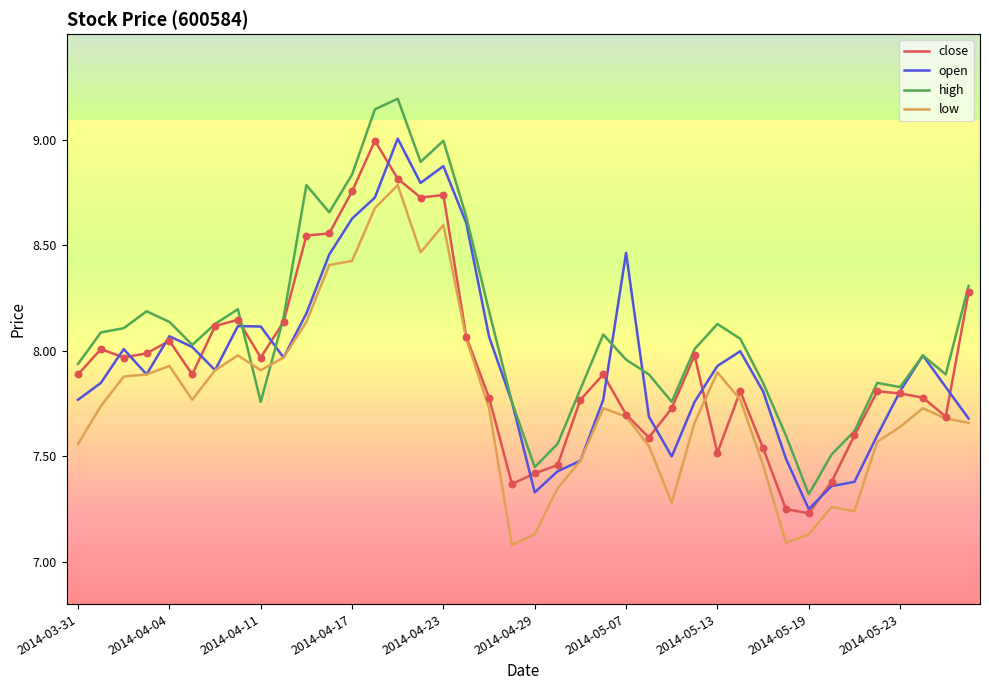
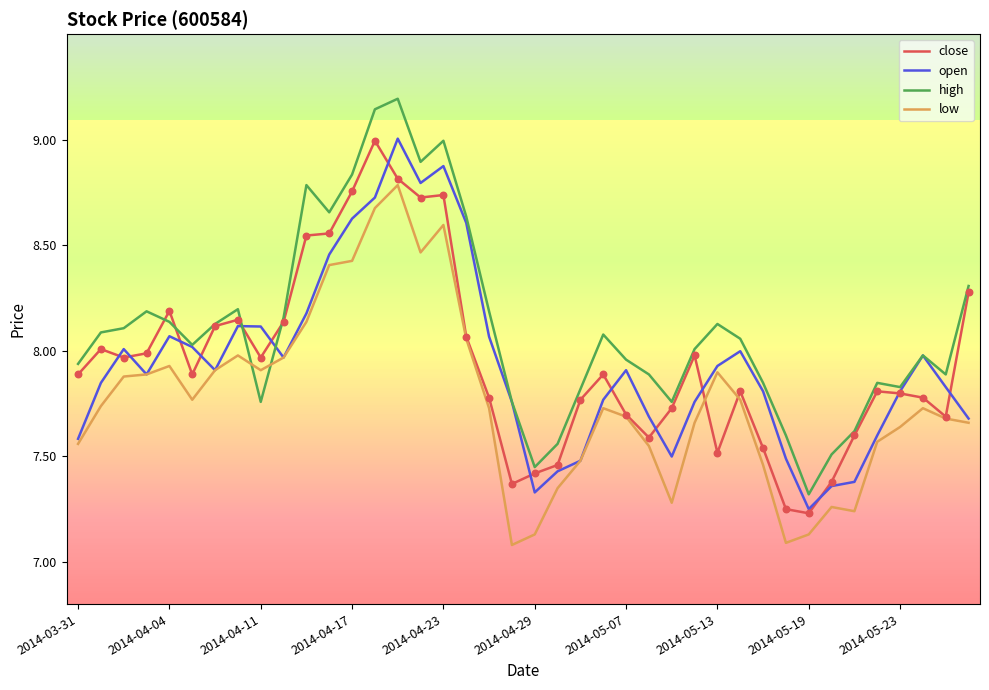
open, 2014-03-31: 7.77 -> 7.58
close, 2014-04-04: 8.05 -> 8.19
open, 2014-05-07: 8.46 -> 7.91
